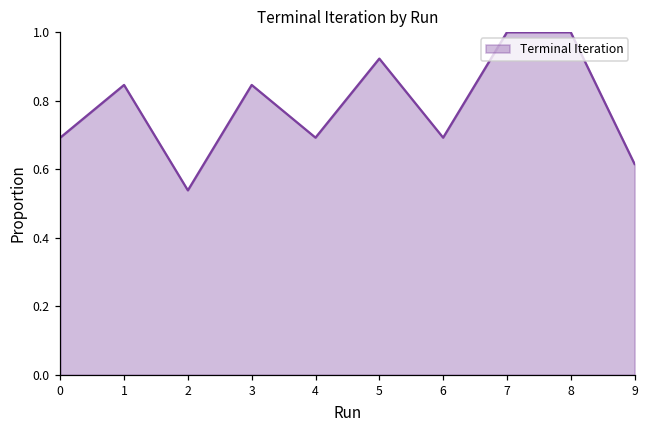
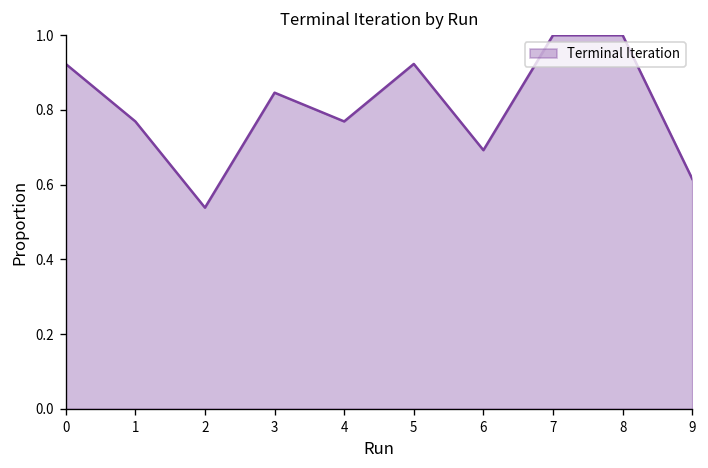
0: 0.69 -> 0.92
1: 0.85 -> 0.77
4: 0.69 -> 0.77
